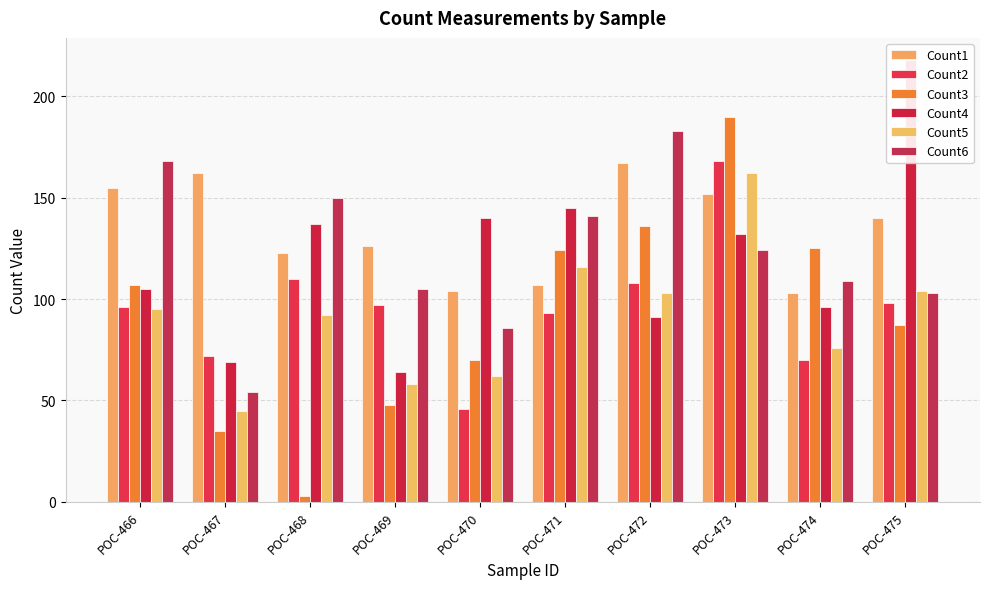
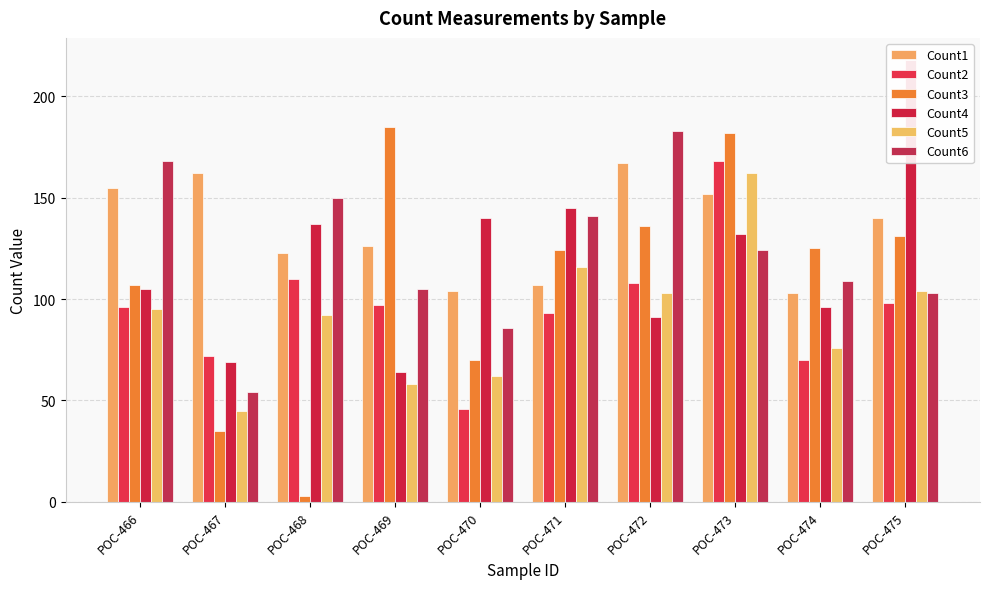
Count3, POC-469: 48 -> 185
Count3, POC-473: 190 -> 182
Count3, POC-475: 87 -> 131
